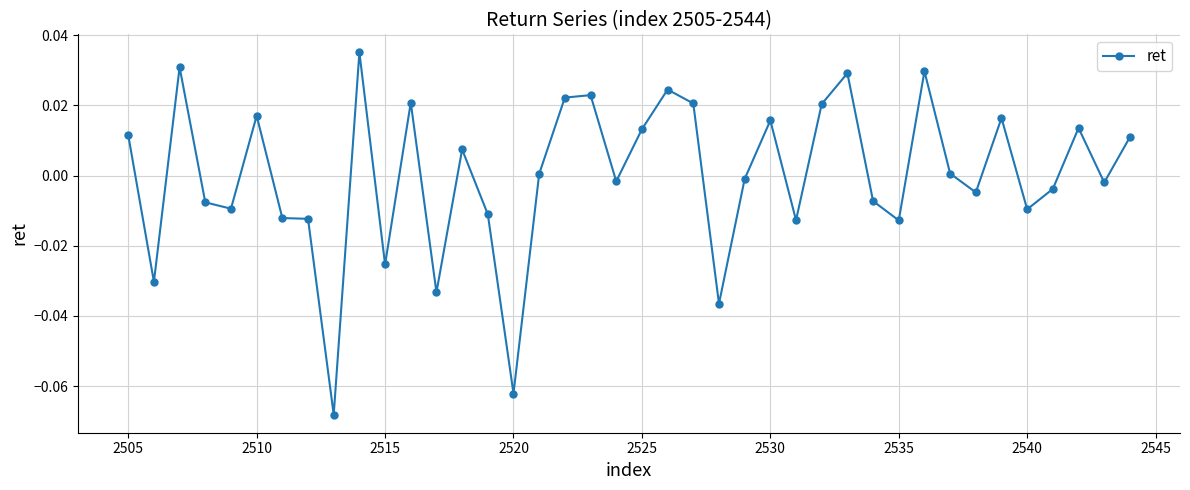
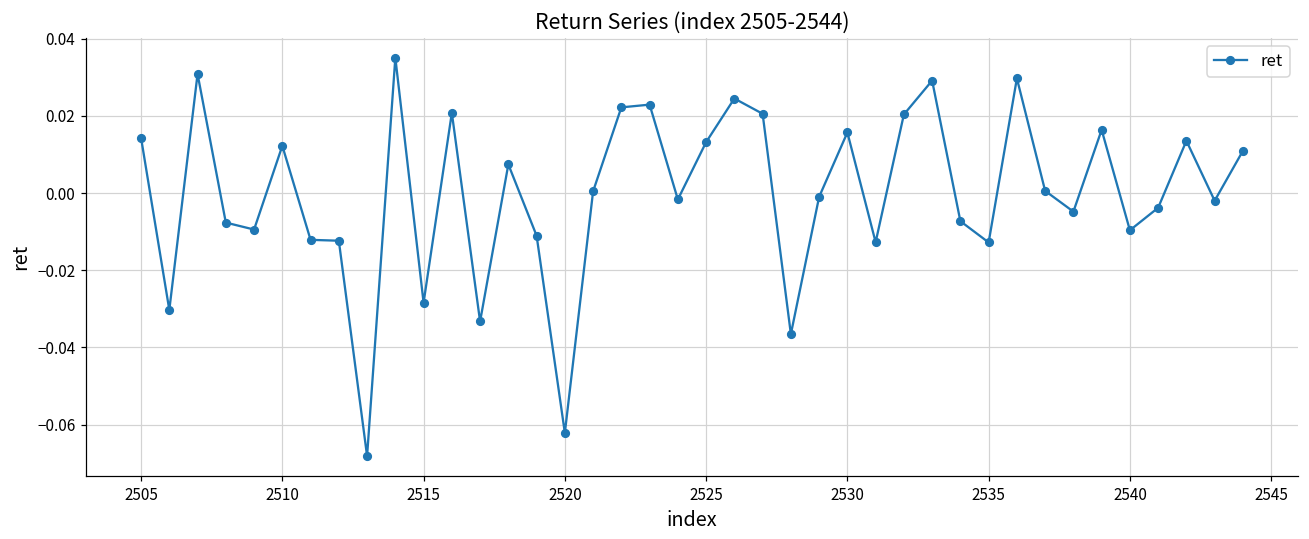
2505: 0.012 -> 0.014
2510: 0.017 -> 0.012
2515: -0.025 -> -0.028
